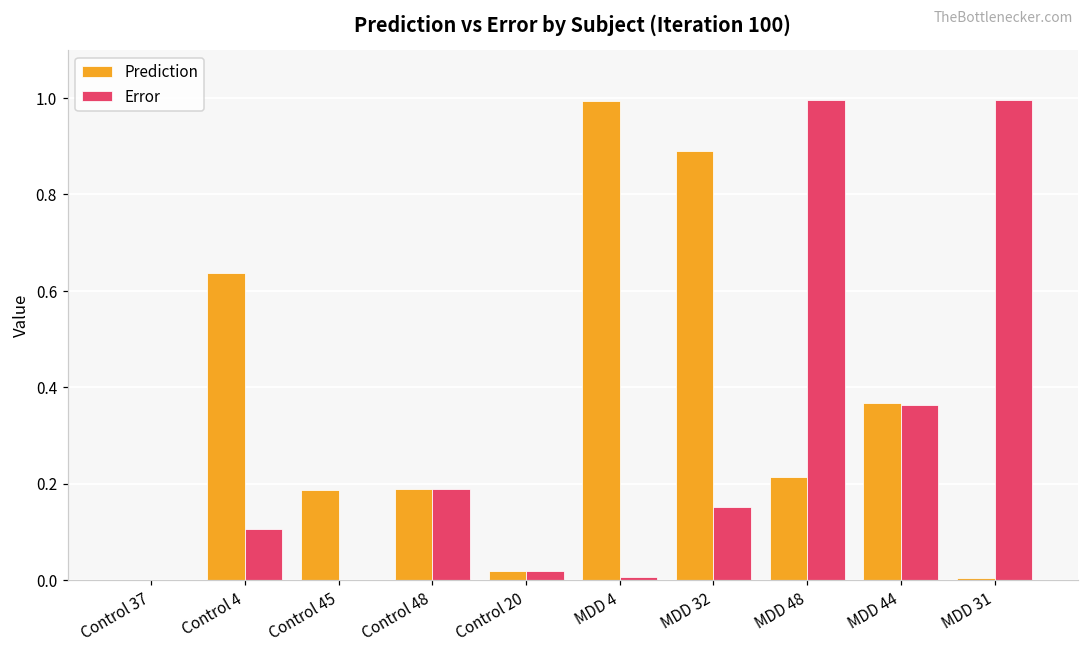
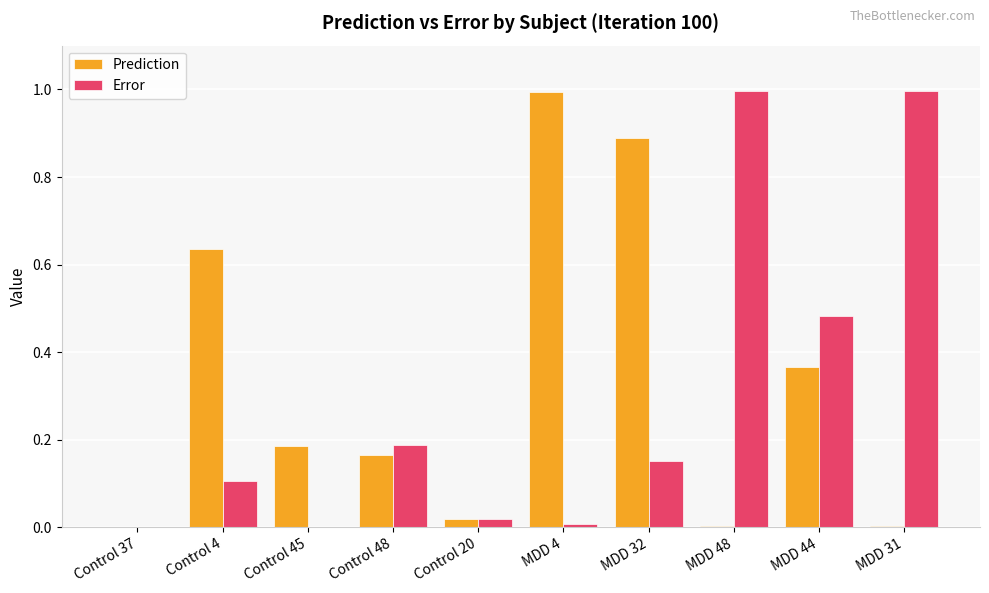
Prediction, Control 48: 0.19 -> 0.16
Prediction, MDD 48: 0.21 -> 0.00
Error, MDD 44: 0.36 -> 0.48
